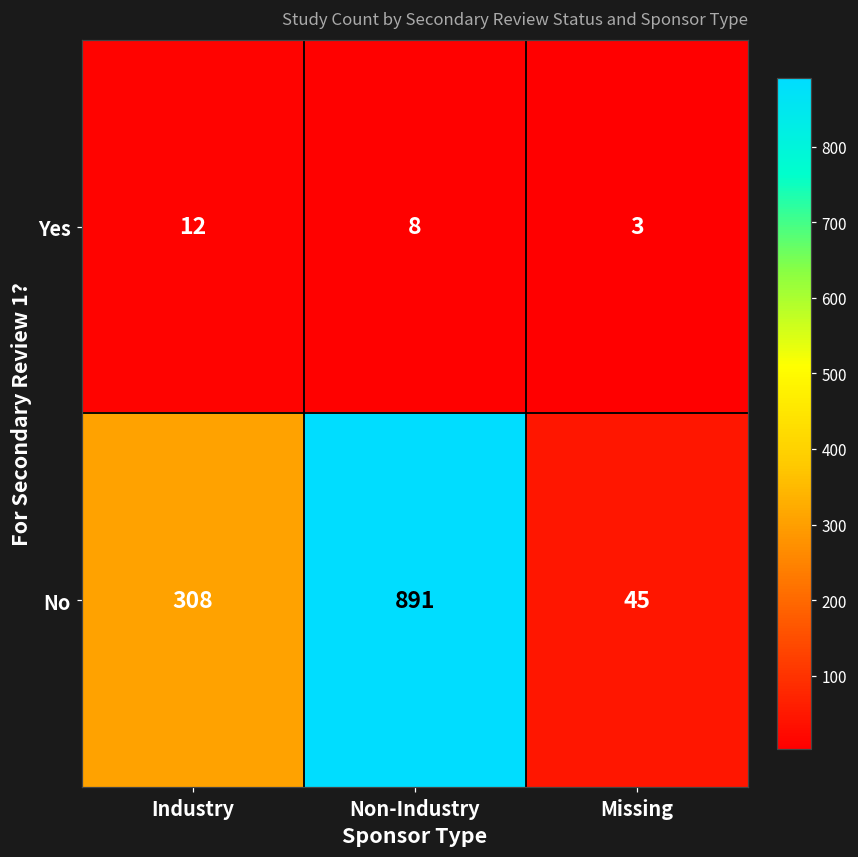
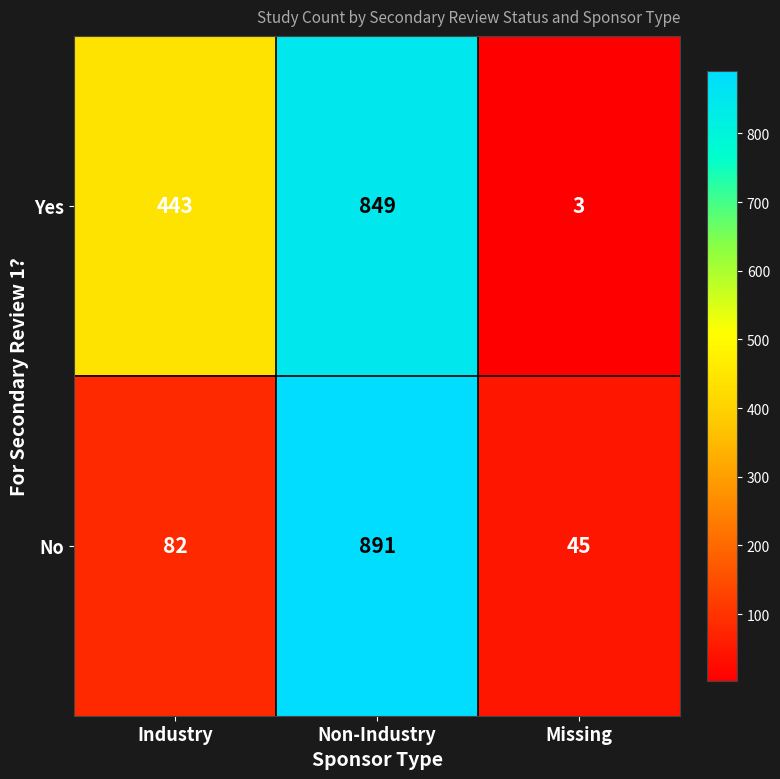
Yes, Industry: 12 -> 443
Yes, Non-Industry: 8 -> 849
No, Industry: 308 -> 82
